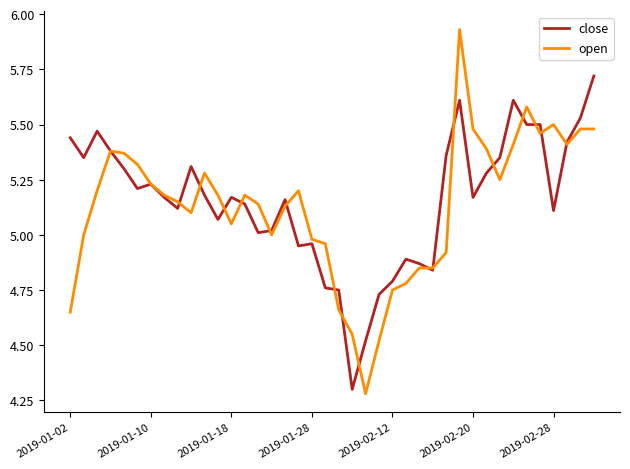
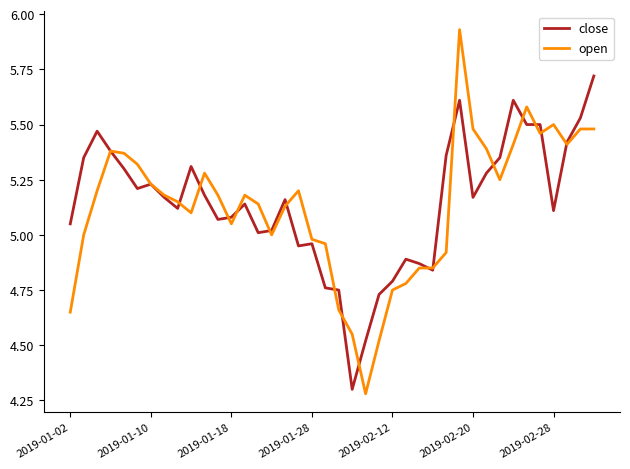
close, 2019-01-02: 5.44 -> 5.05
close, 2019-01-18: 5.17 -> 5.08
